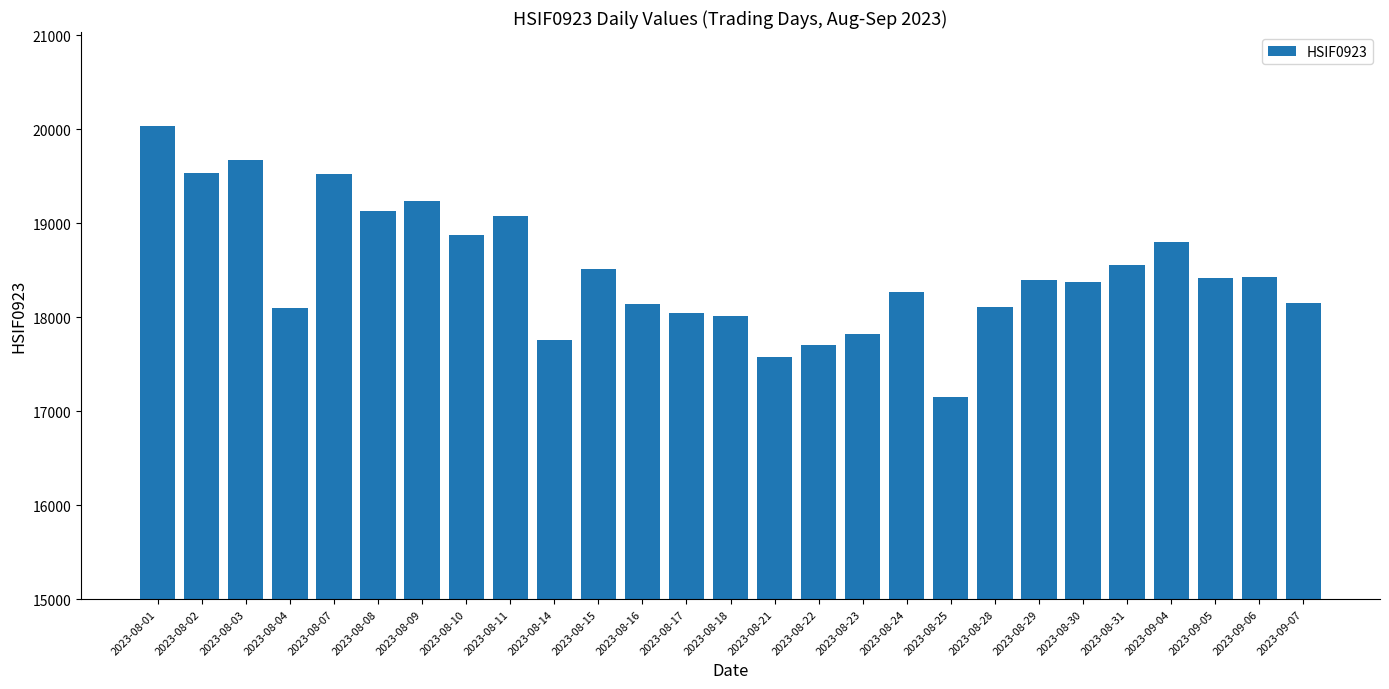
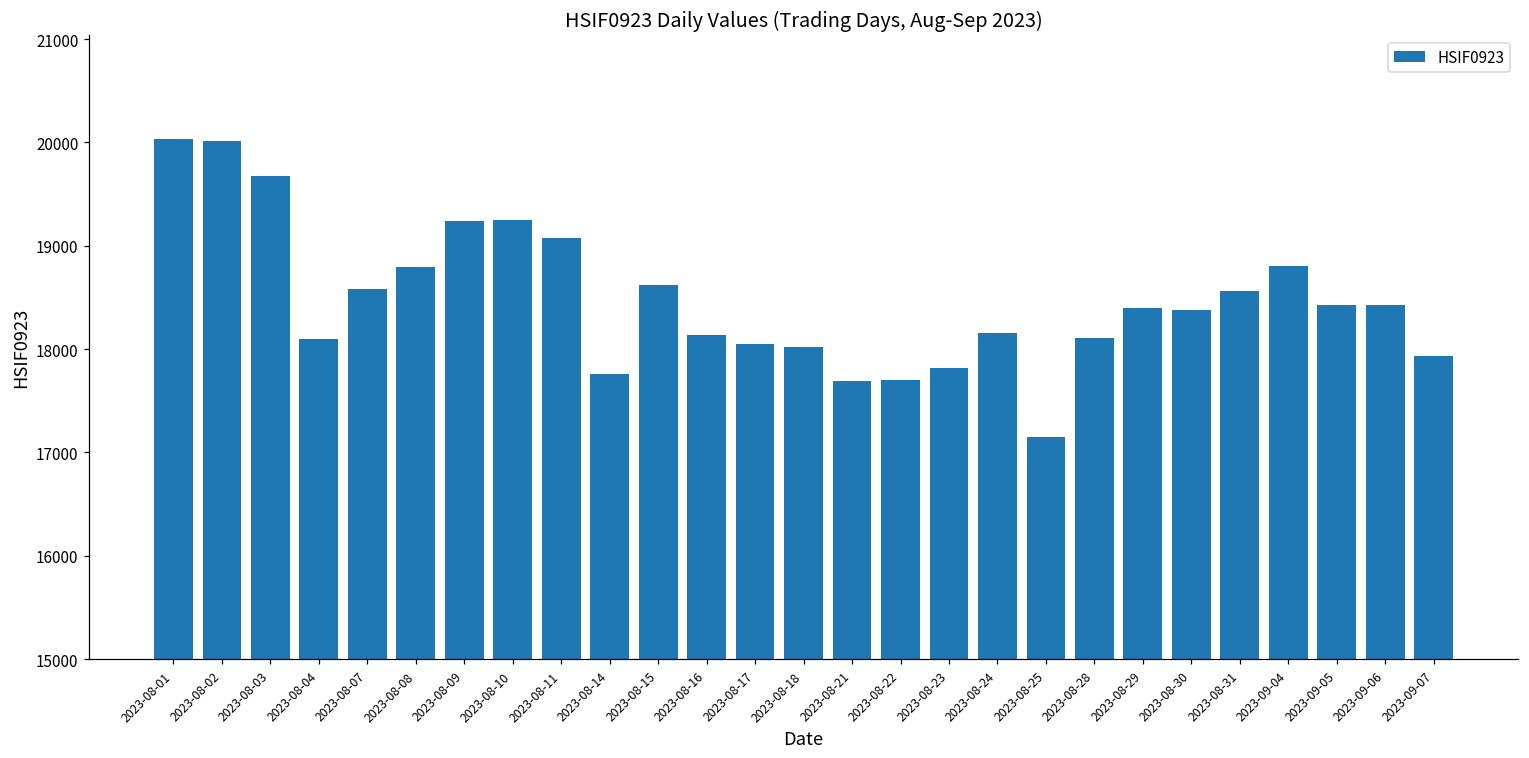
2023-08-02: 19500 -> 20000
2023-08-07: 19500 -> 18600
2023-08-08: 19100 -> 18800
2023-08-10: 18900 -> 19200
2023-08-15: 18500 -> 18600
2023-08-21: 17600 -> 17700
2023-08-24: 18300 -> 18200
2023-09-07: 18200 -> 17900
